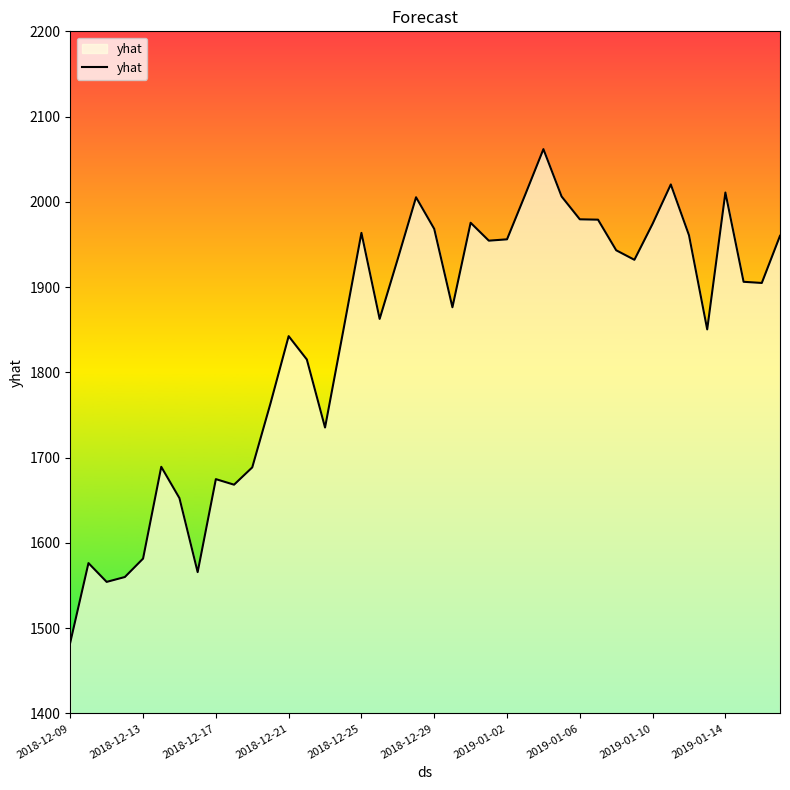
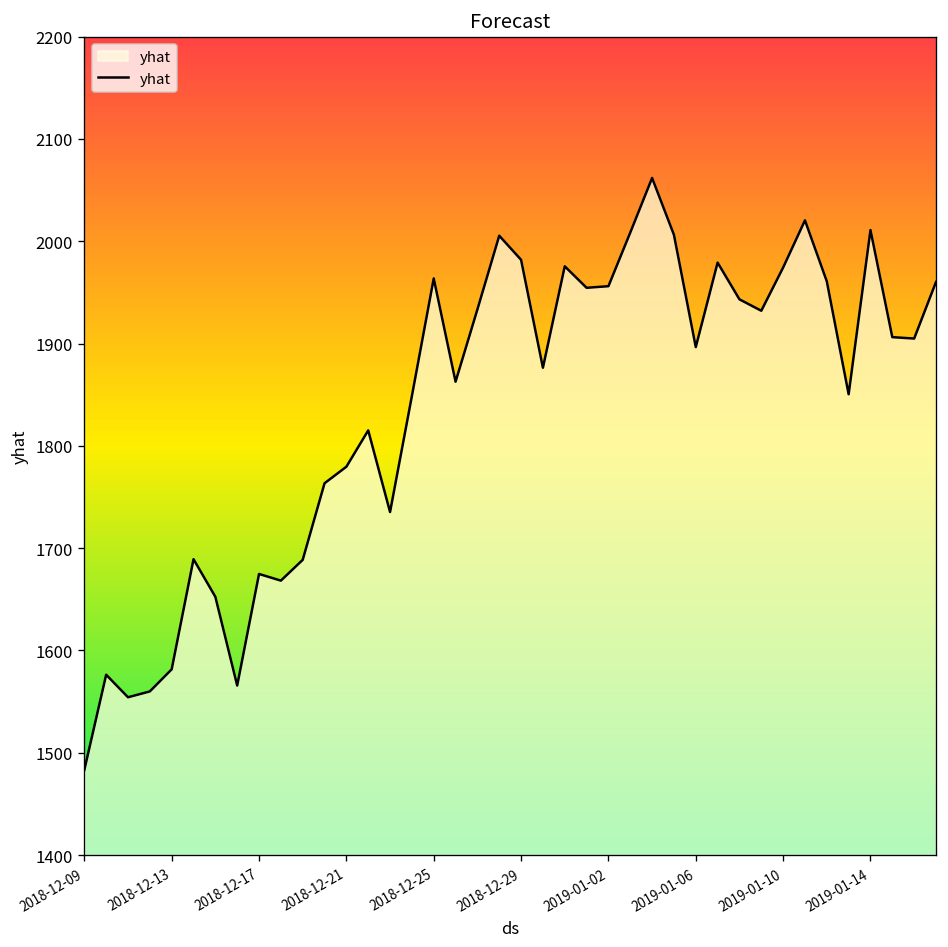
2018-12-21: 1840 -> 1780
2018-12-29: 1970 -> 1980
2019-01-06: 1980 -> 1900
